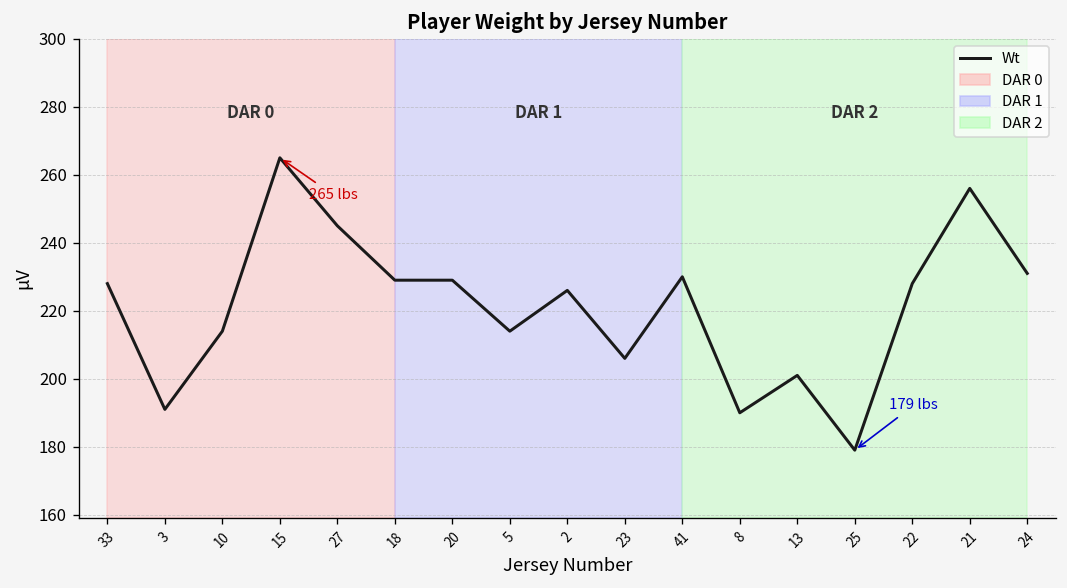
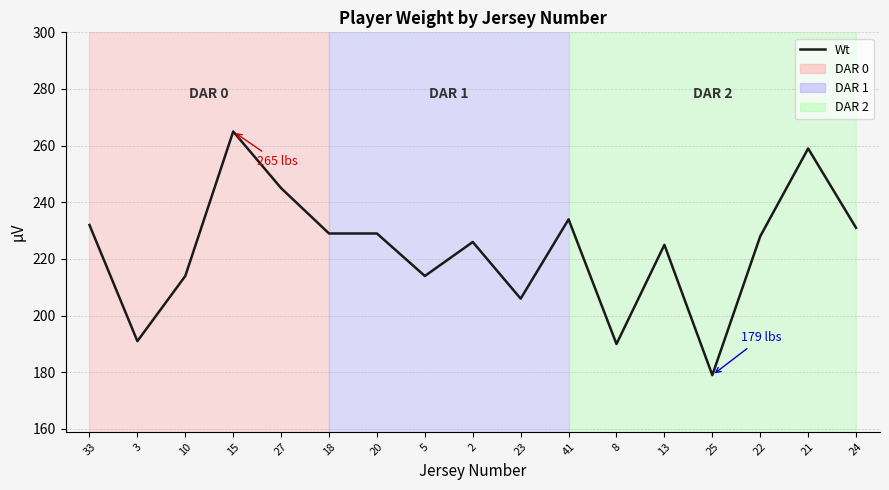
33: 228 -> 232
41: 230 -> 234
13: 201 -> 225
21: 256 -> 259
